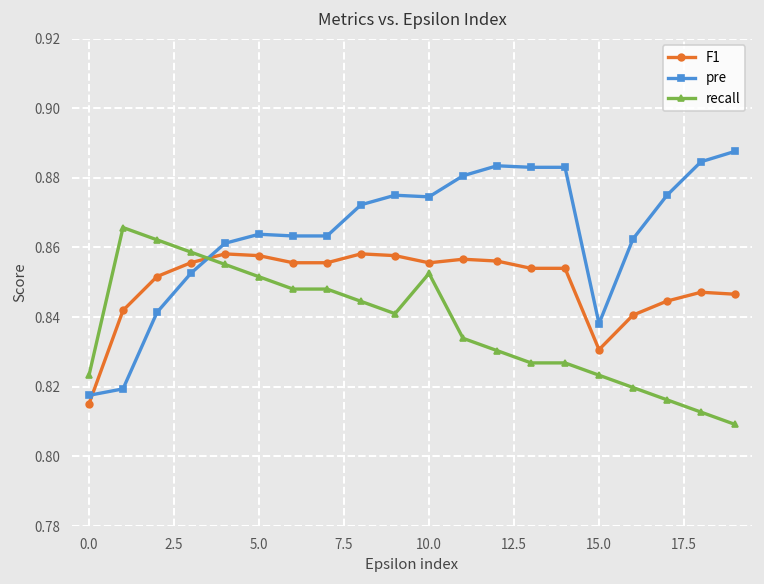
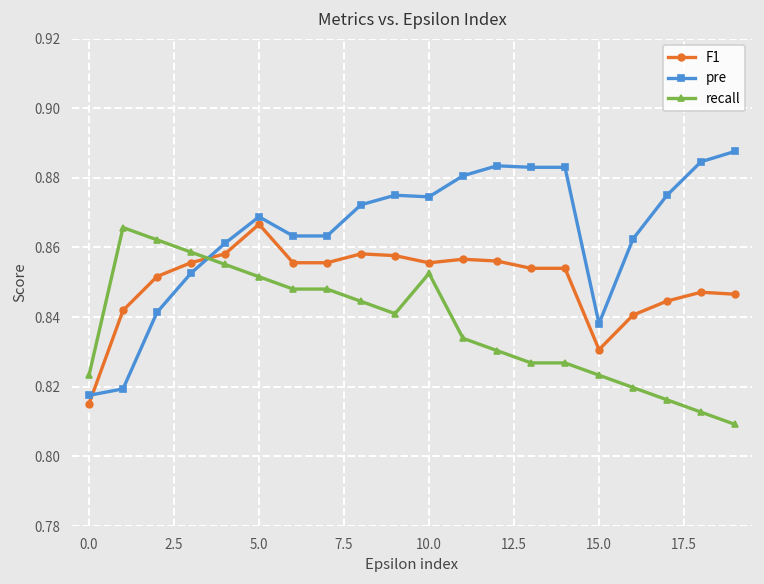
F1, 5.0: 0.858 -> 0.867
pre, 5.0: 0.864 -> 0.869
